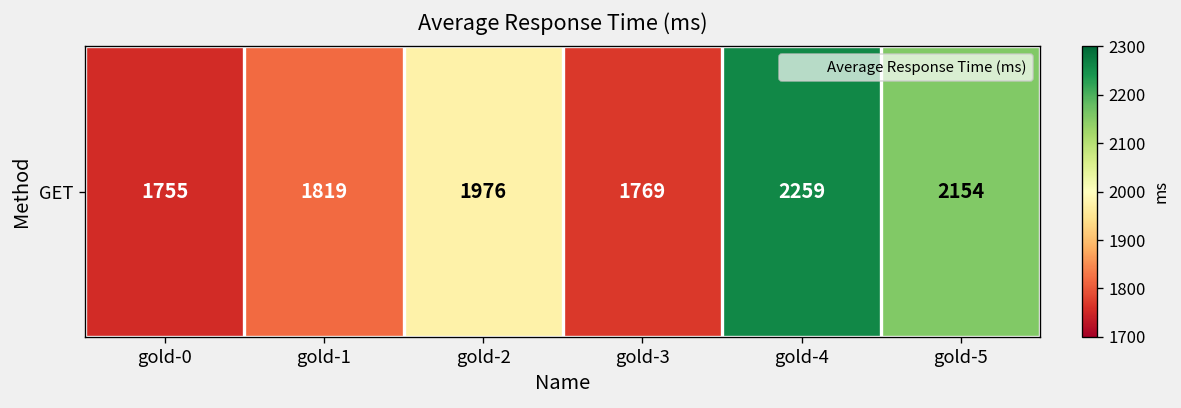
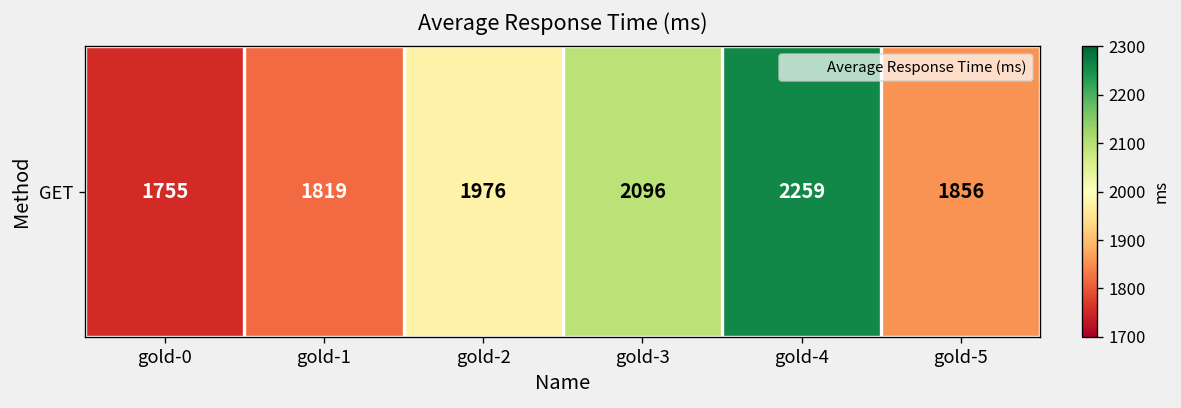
GET, gold-3: 1769 -> 2096
GET, gold-5: 2154 -> 1856
